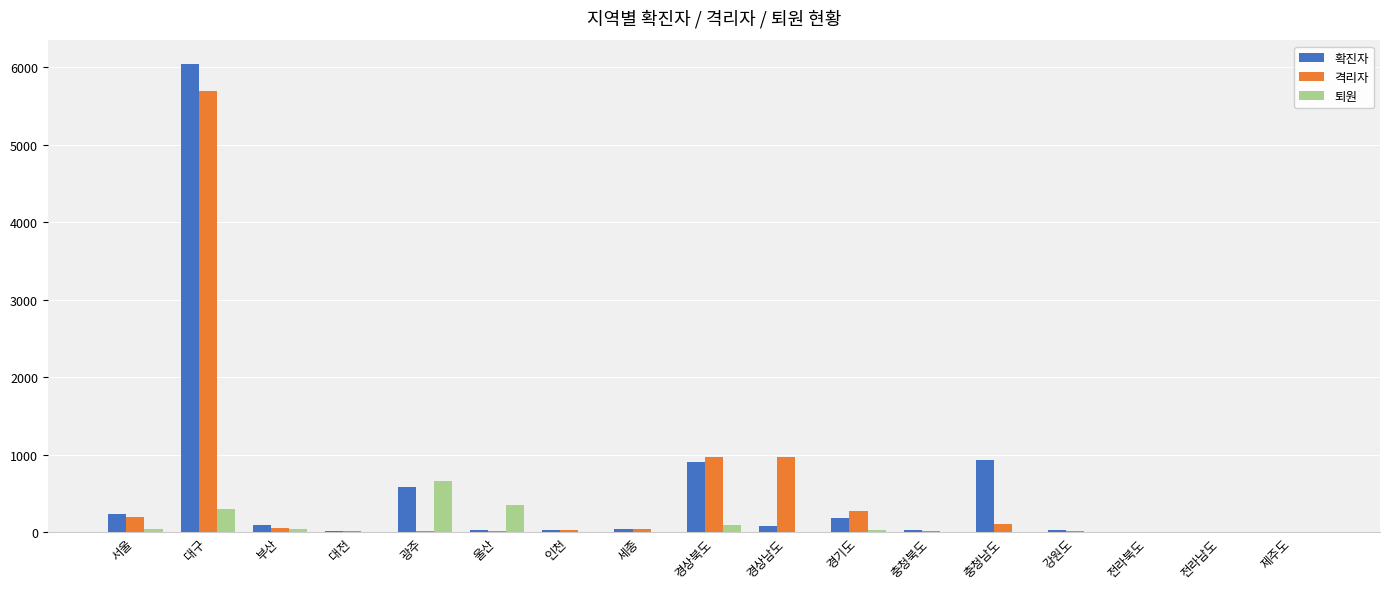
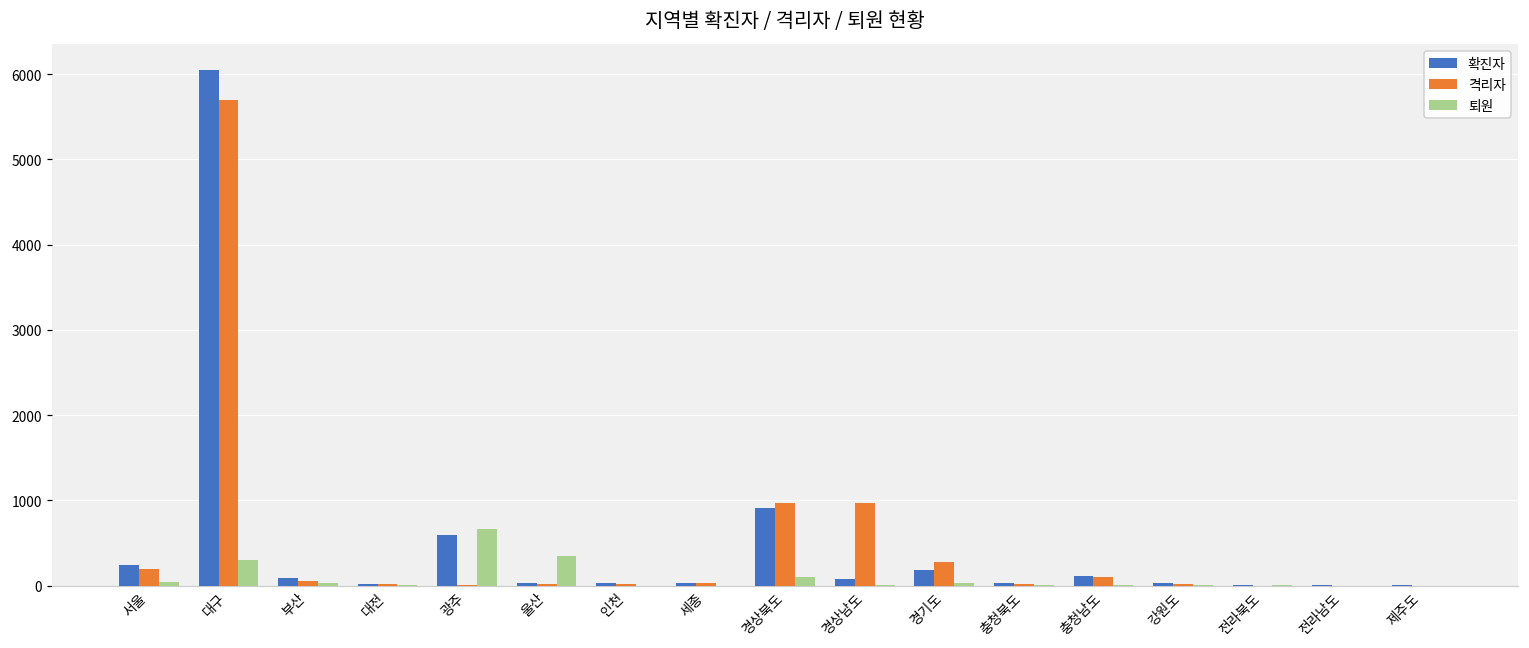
확진자, 충청남도: 900 -> 100
